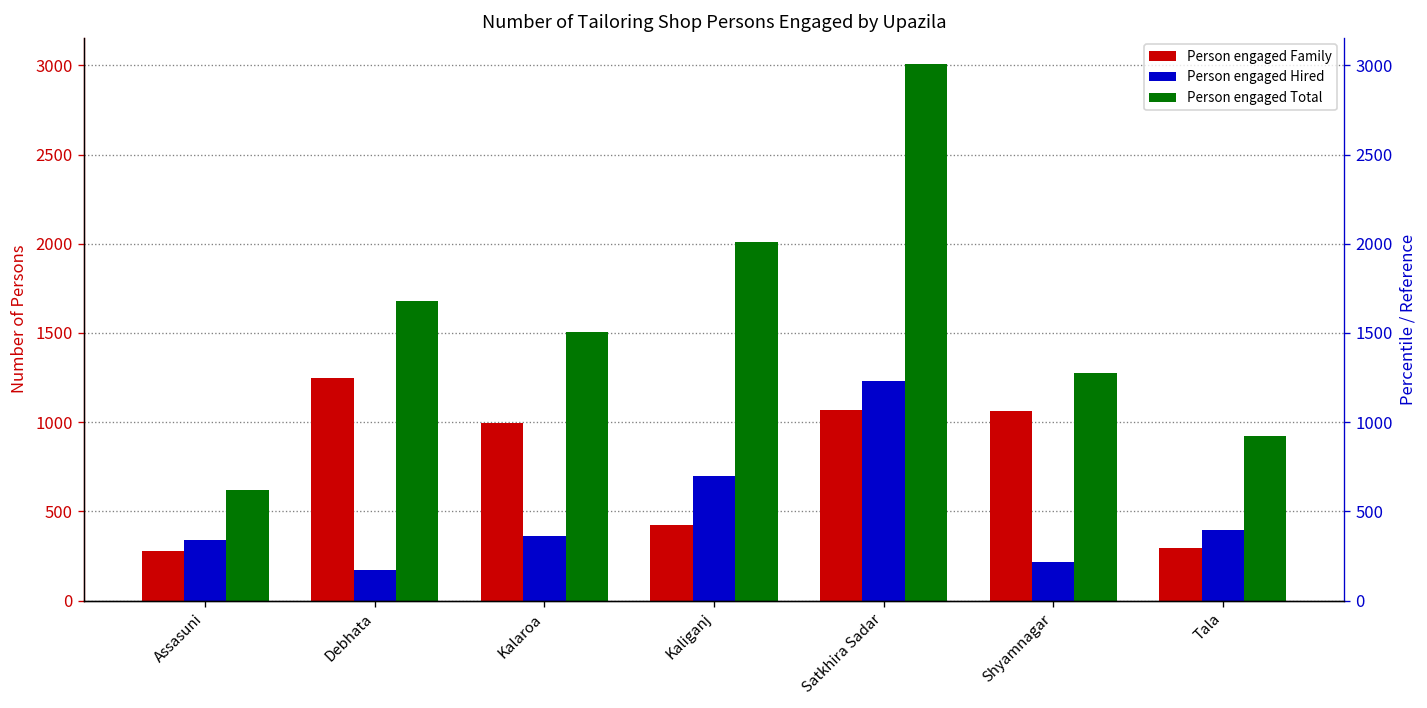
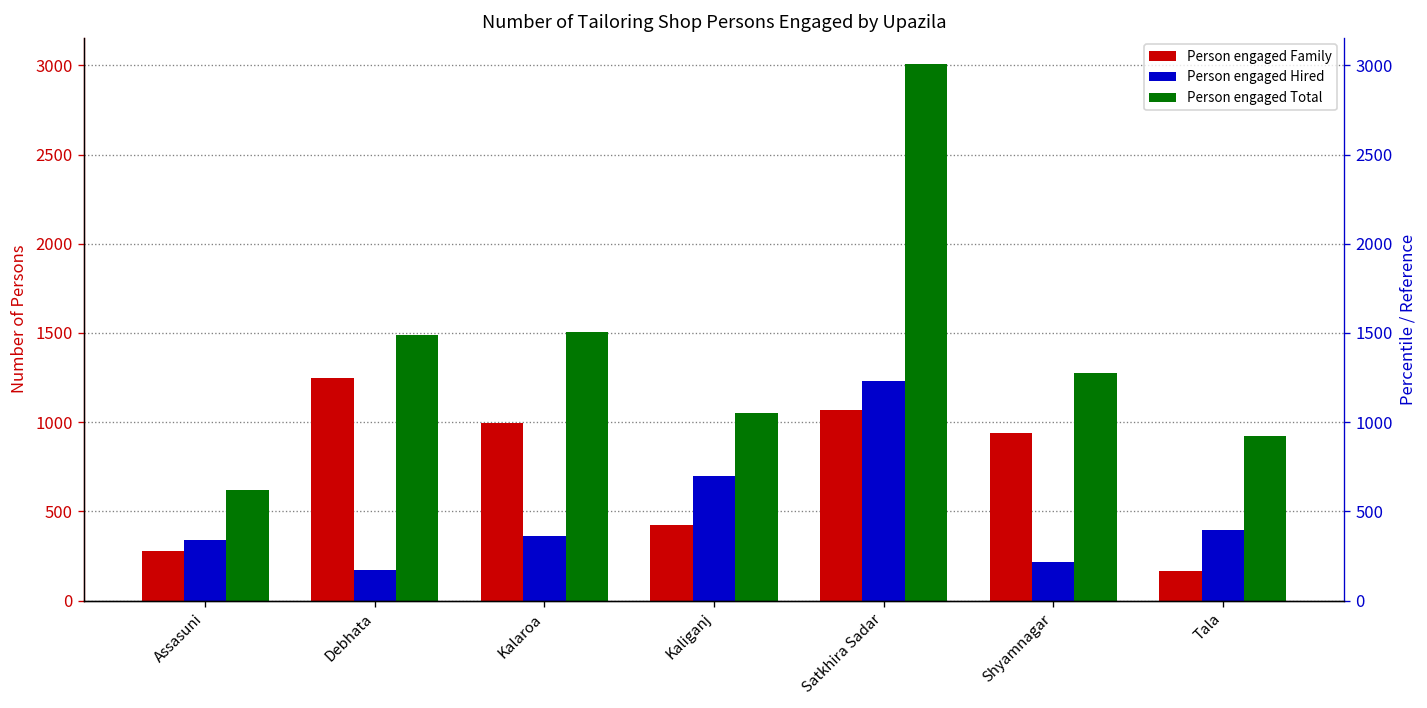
Person engaged Total, Debhata: 1680 -> 1490
Person engaged Total, Kaliganj: 2010 -> 1050
Person engaged Family, Shyamnagar: 1060 -> 940
Person engaged Family, Tala: 300 -> 170
